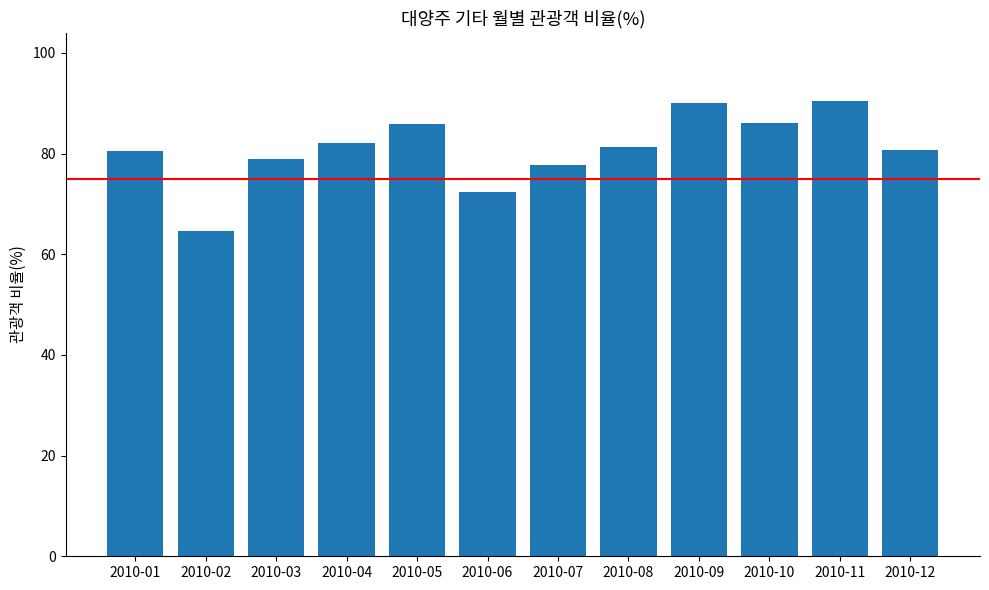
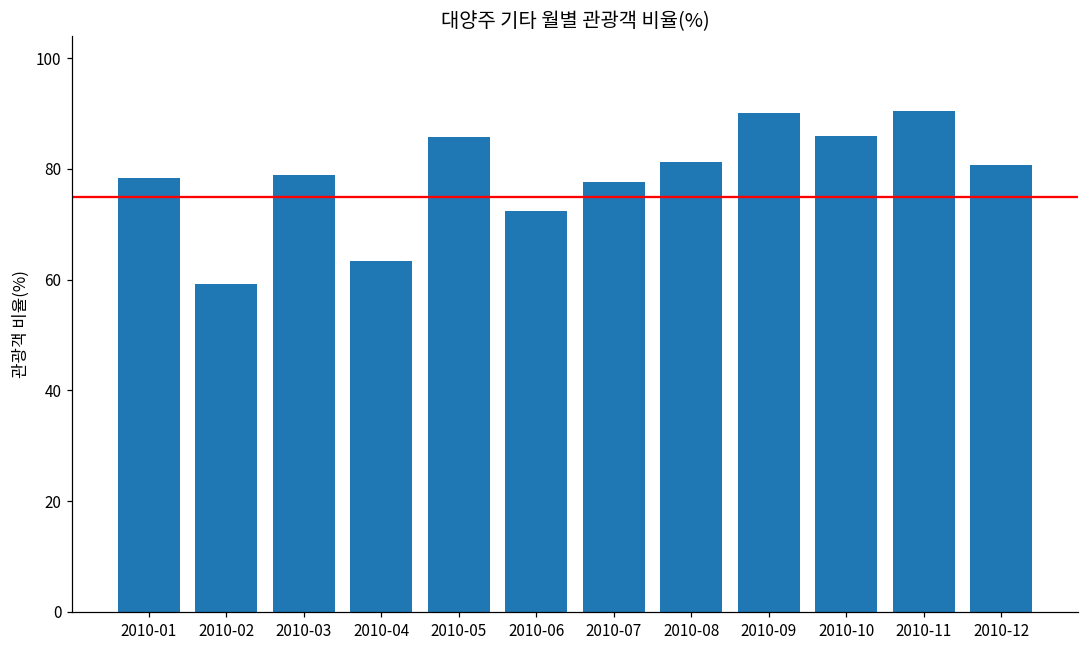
2010-01: 81 -> 78
2010-02: 65 -> 59
2010-04: 82 -> 63
